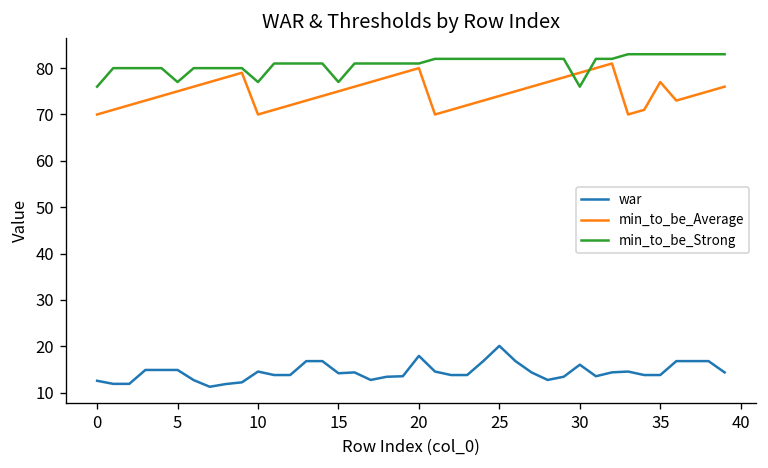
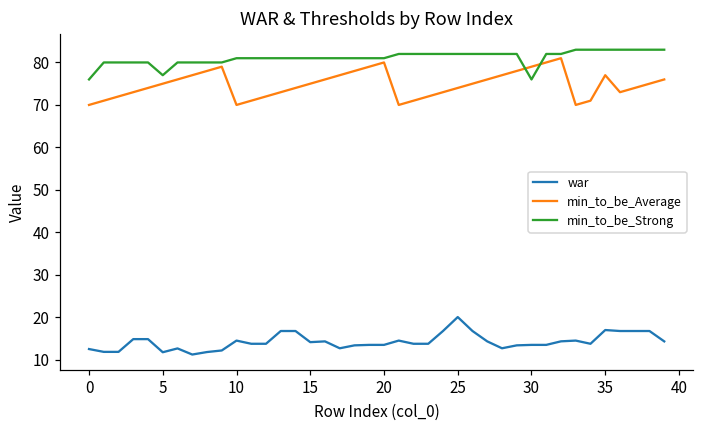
war, 5: 15 -> 12
min_to_be_Strong, 10: 77 -> 81
min_to_be_Strong, 15: 77 -> 81
war, 20: 18 -> 14
war, 30: 16 -> 14
war, 35: 14 -> 17
